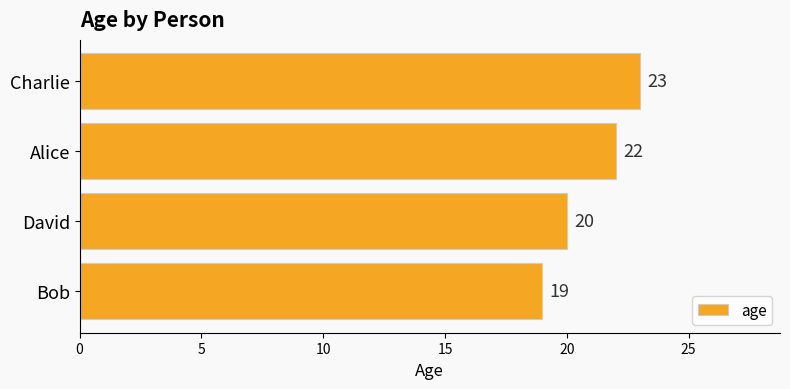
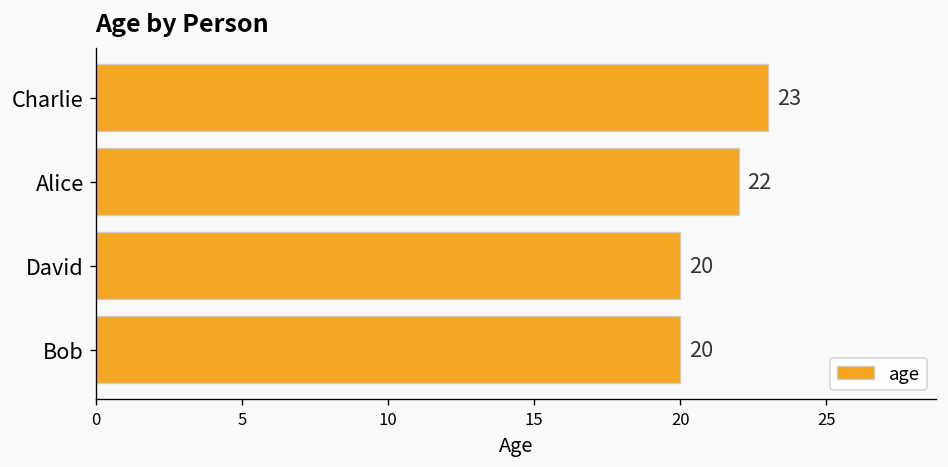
Bob: 19 -> 20
